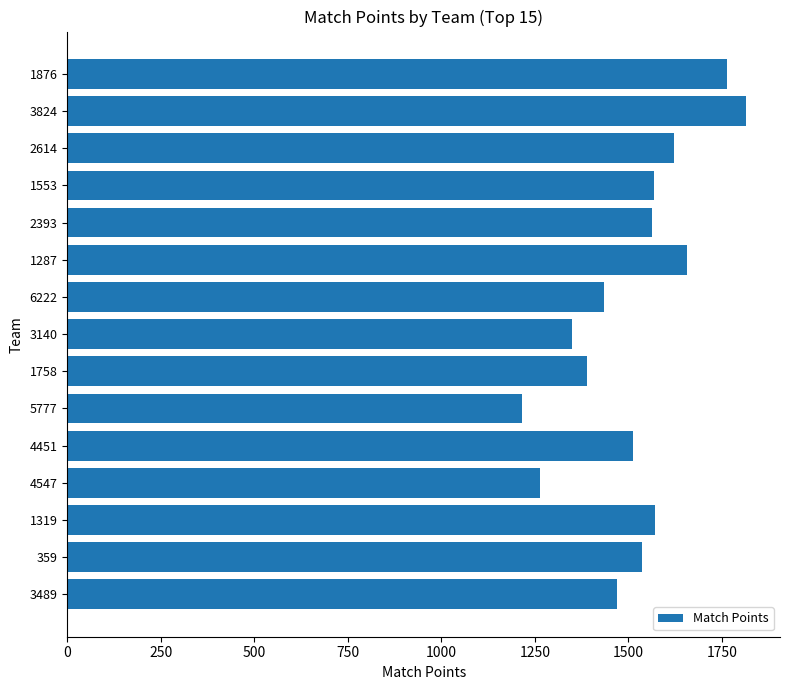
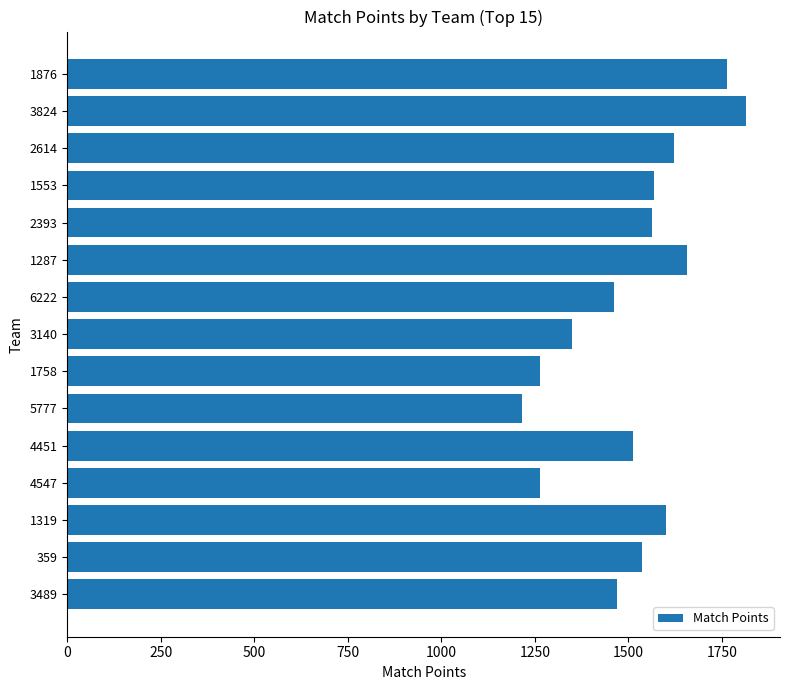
6222: 1430 -> 1460
1758: 1390 -> 1260
1319: 1570 -> 1600
